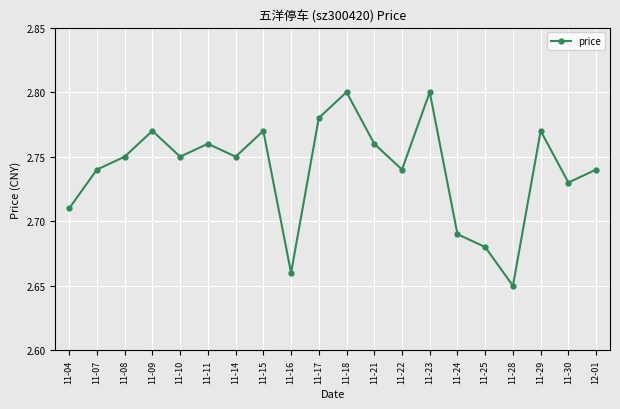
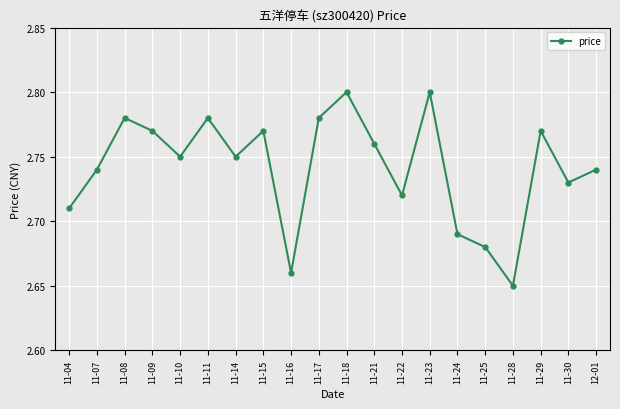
11-08: 2.75 -> 2.78
11-11: 2.76 -> 2.78
11-22: 2.74 -> 2.72
